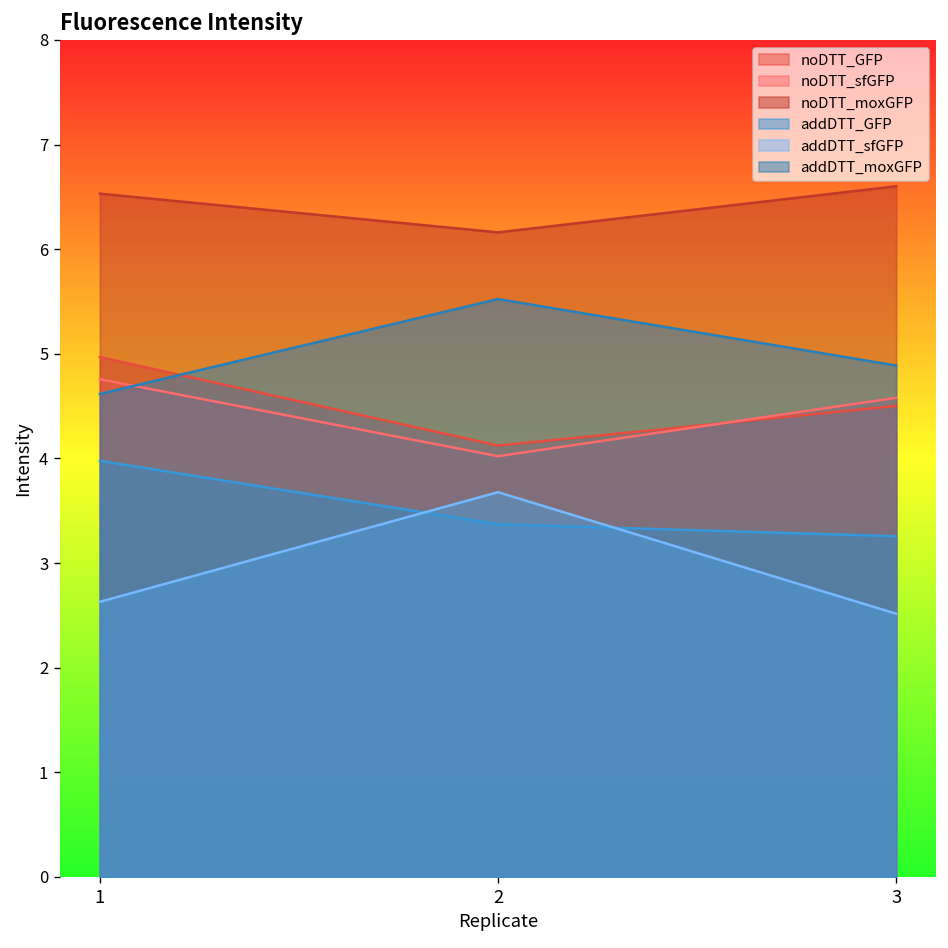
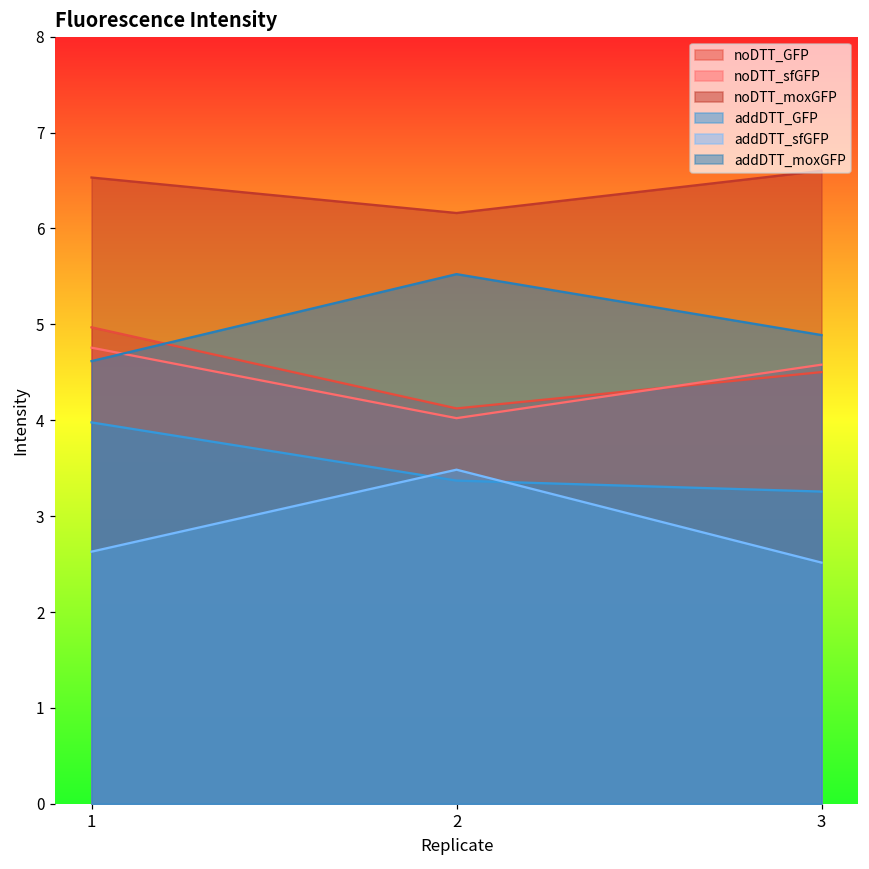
addDTT_sfGFP, 2: 3.7 -> 3.5
